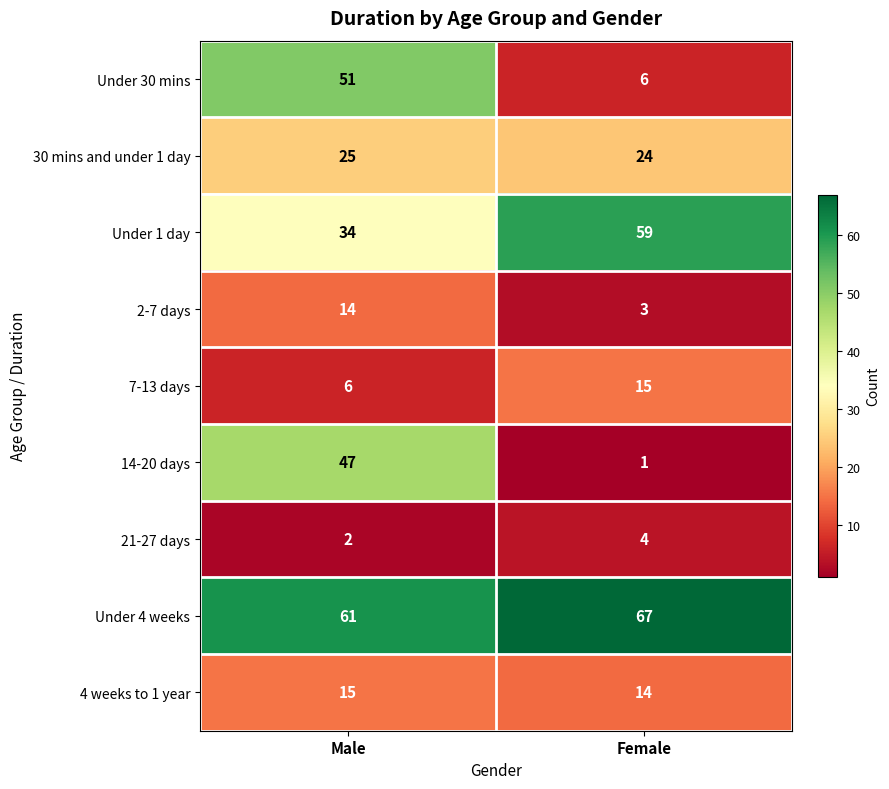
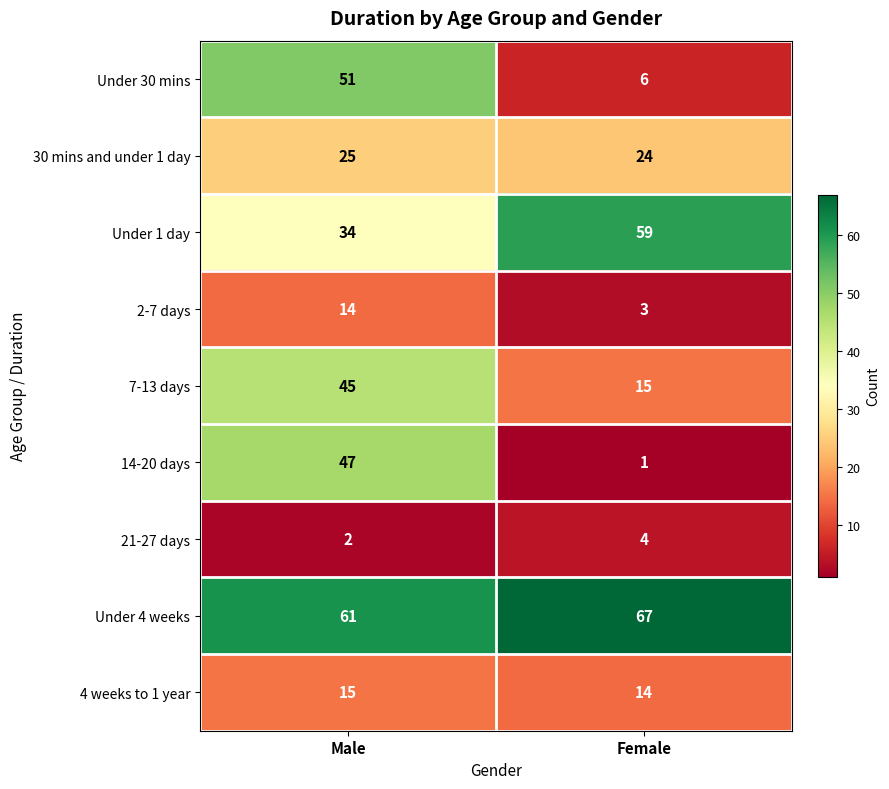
7-13 days, Male: 6 -> 45
